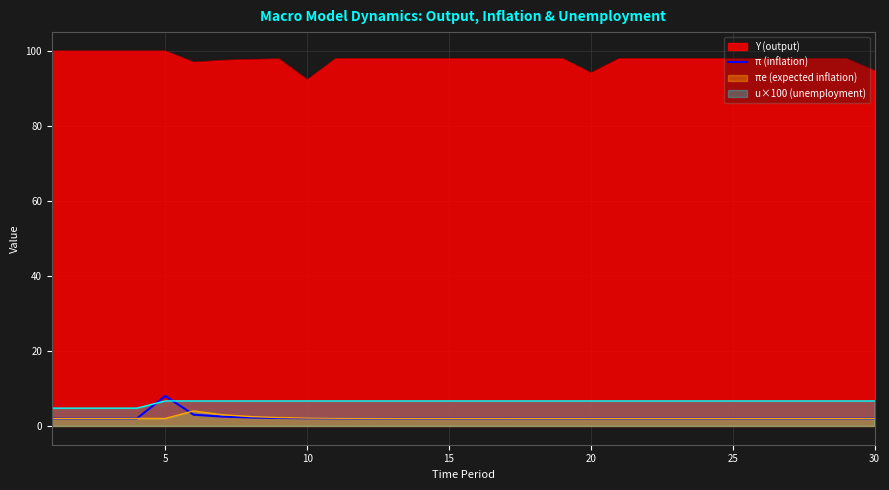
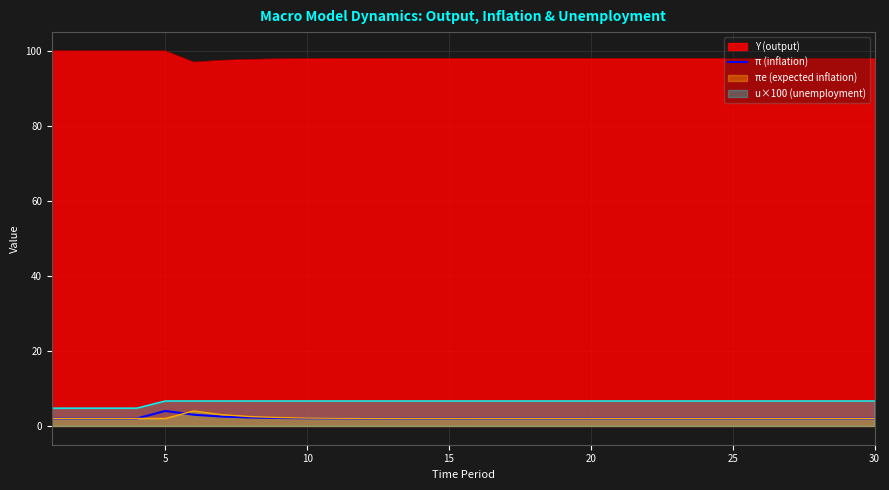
π (inflation), 5: 8 -> 4
Y (output), 10: 92 -> 98
Y (output), 20: 94 -> 98
Y (output), 30: 95 -> 98
